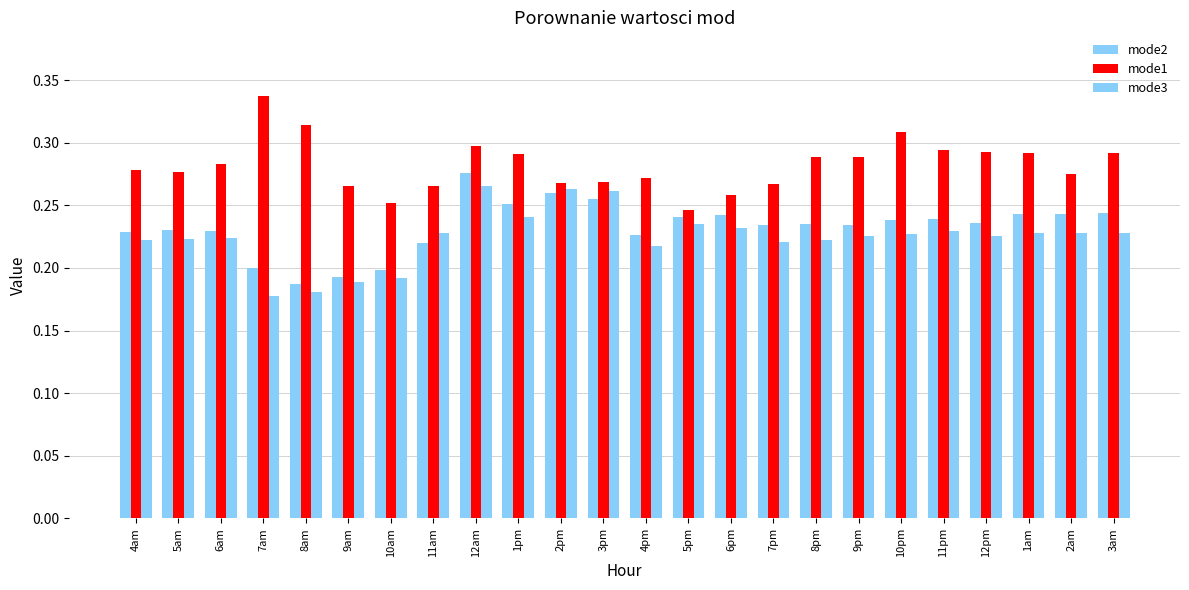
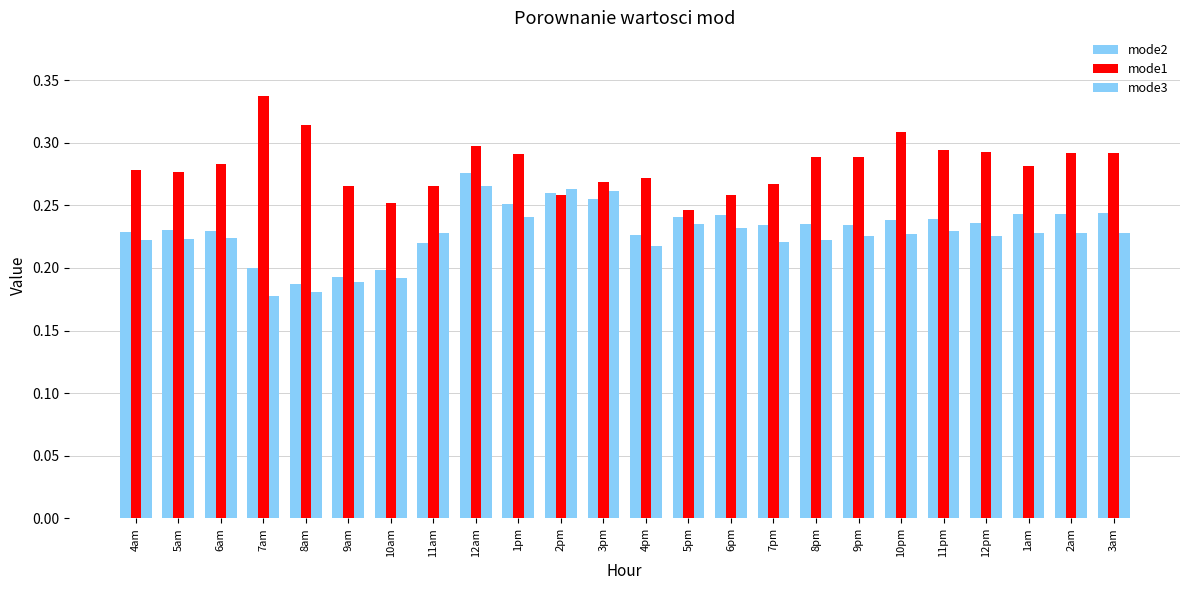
mode1, 2pm: 0.268 -> 0.258
mode1, 1am: 0.292 -> 0.282
mode1, 2am: 0.275 -> 0.292
